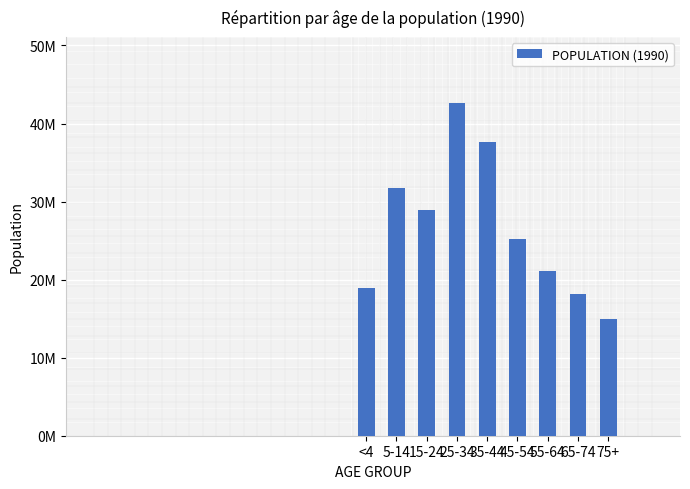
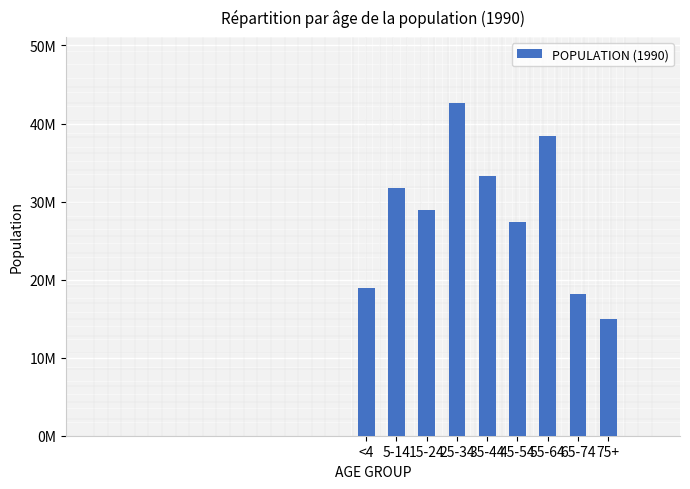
35-44: 38000000 -> 33000000
45-54: 25000000 -> 27000000
55-64: 21000000 -> 38000000
